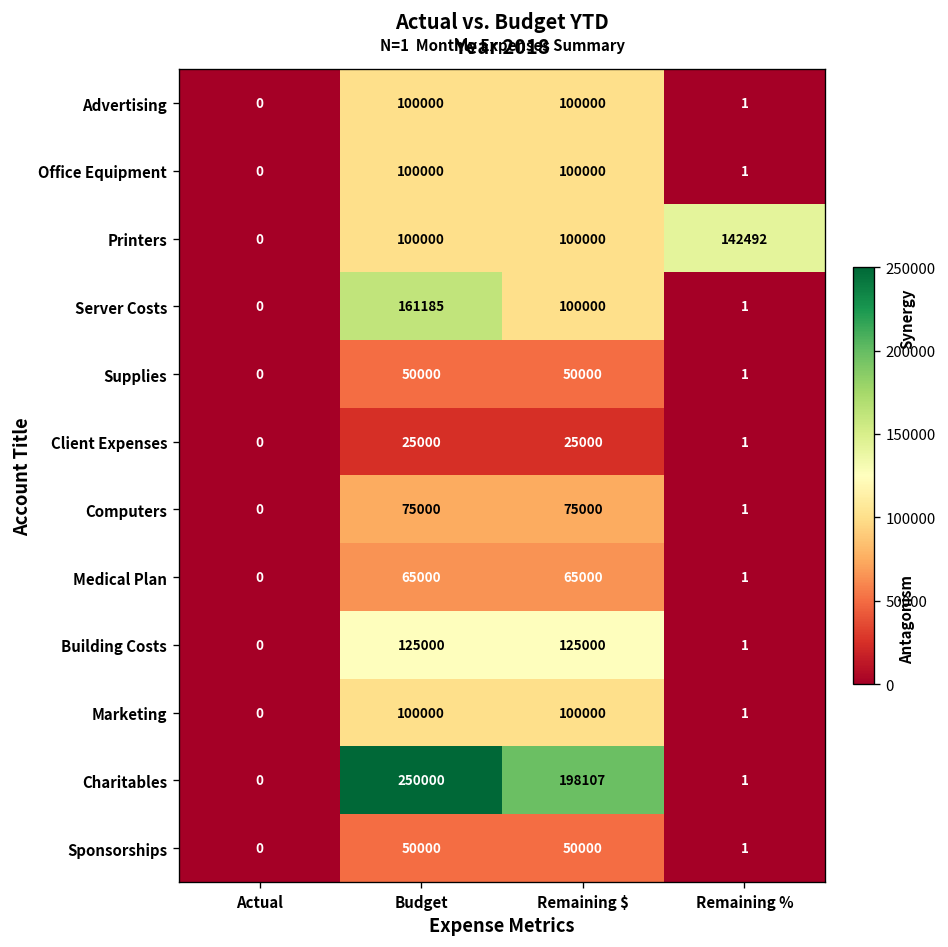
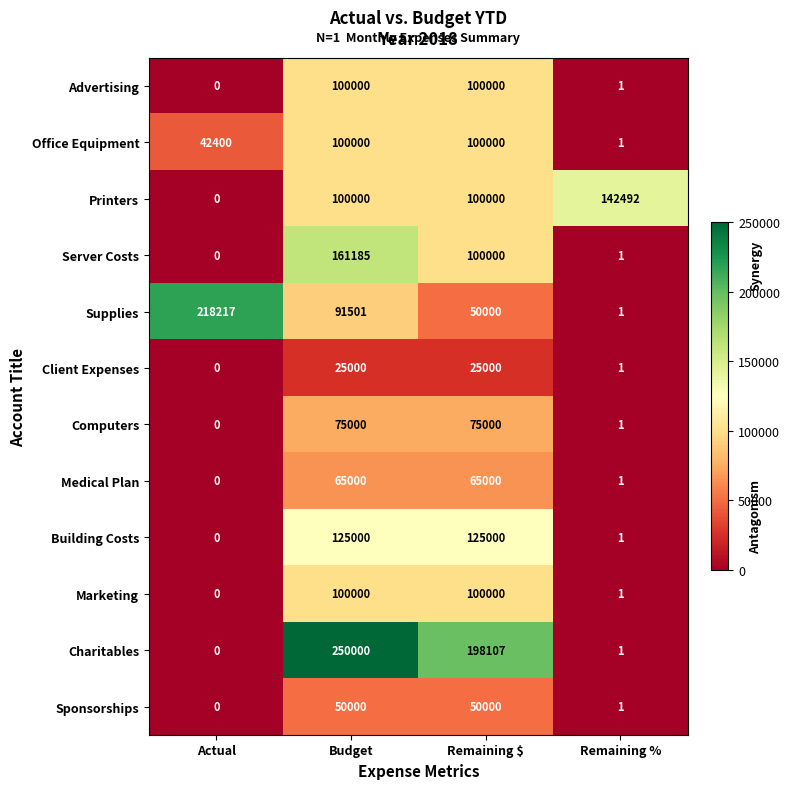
Office Equipment, Actual: 0 -> 42400
Supplies, Actual: 0 -> 218217
Supplies, Budget: 50000 -> 91501
